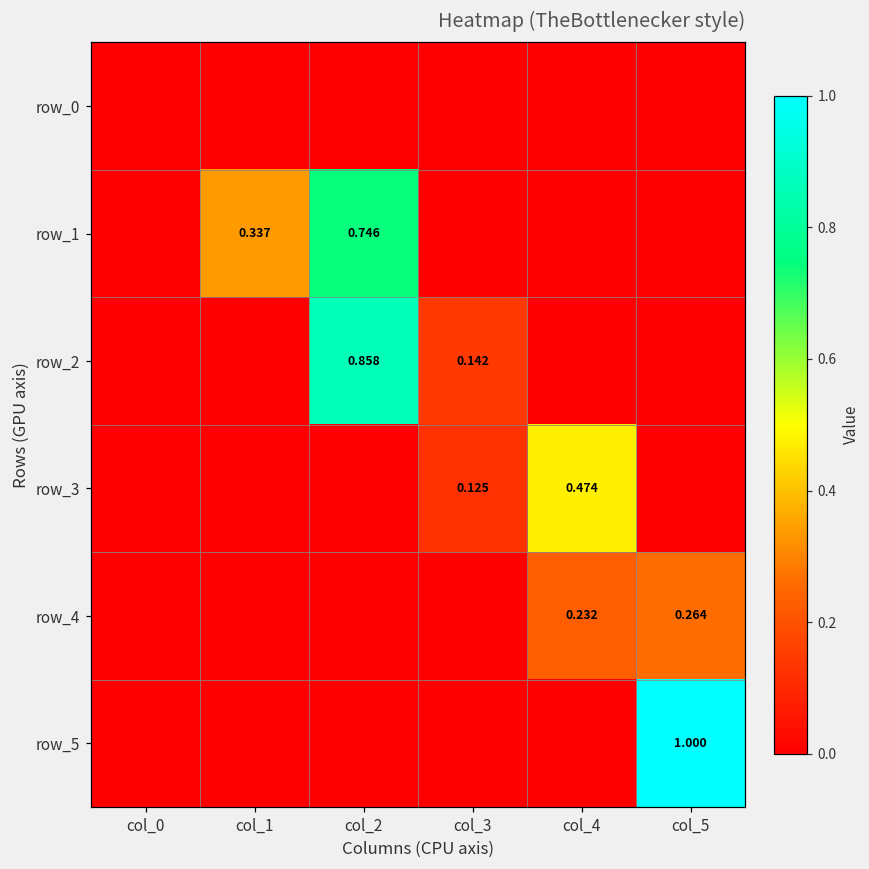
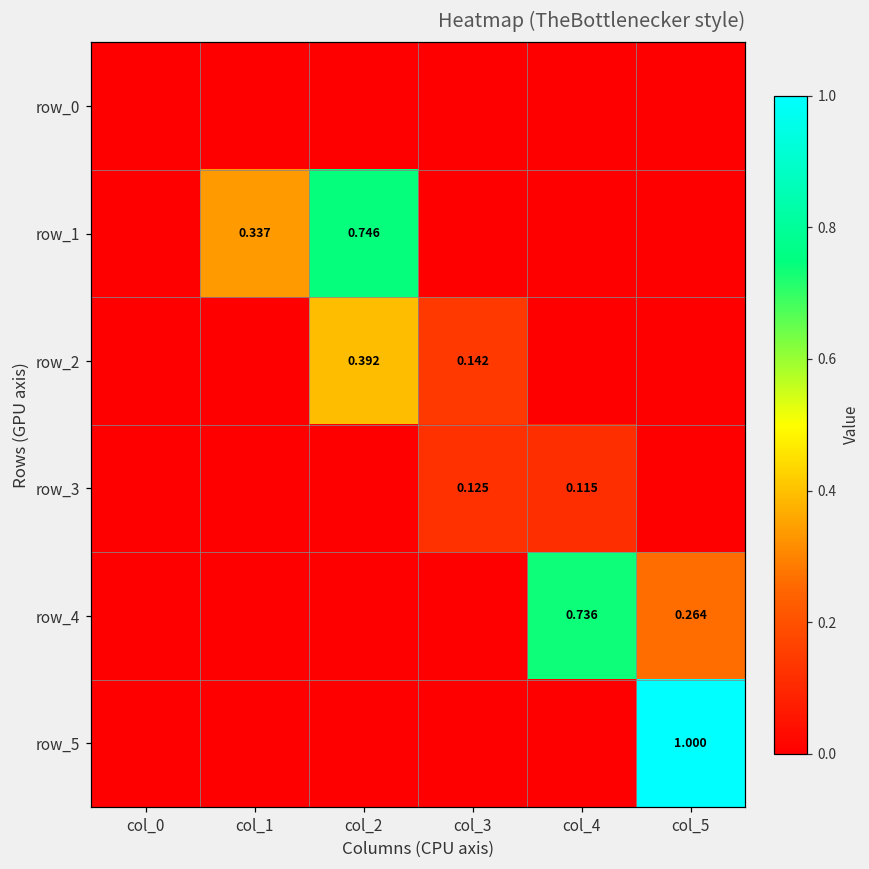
row_2, col_2: 0.858 -> 0.392
row_3, col_4: 0.474 -> 0.115
row_4, col_4: 0.232 -> 0.736
